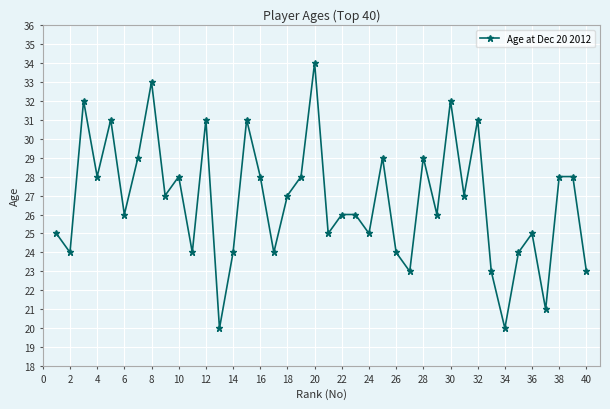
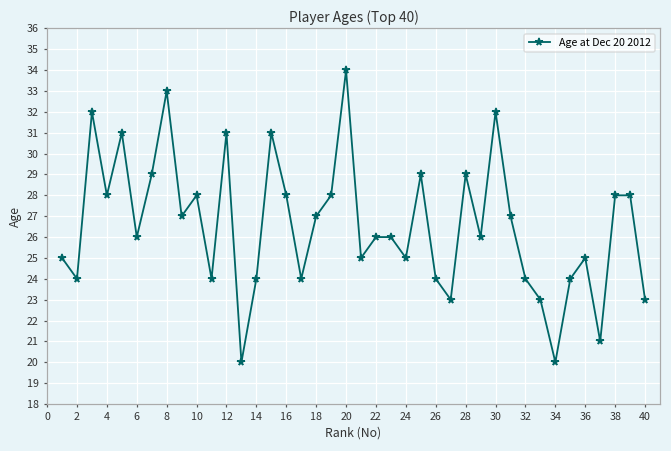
32: 31 -> 24
